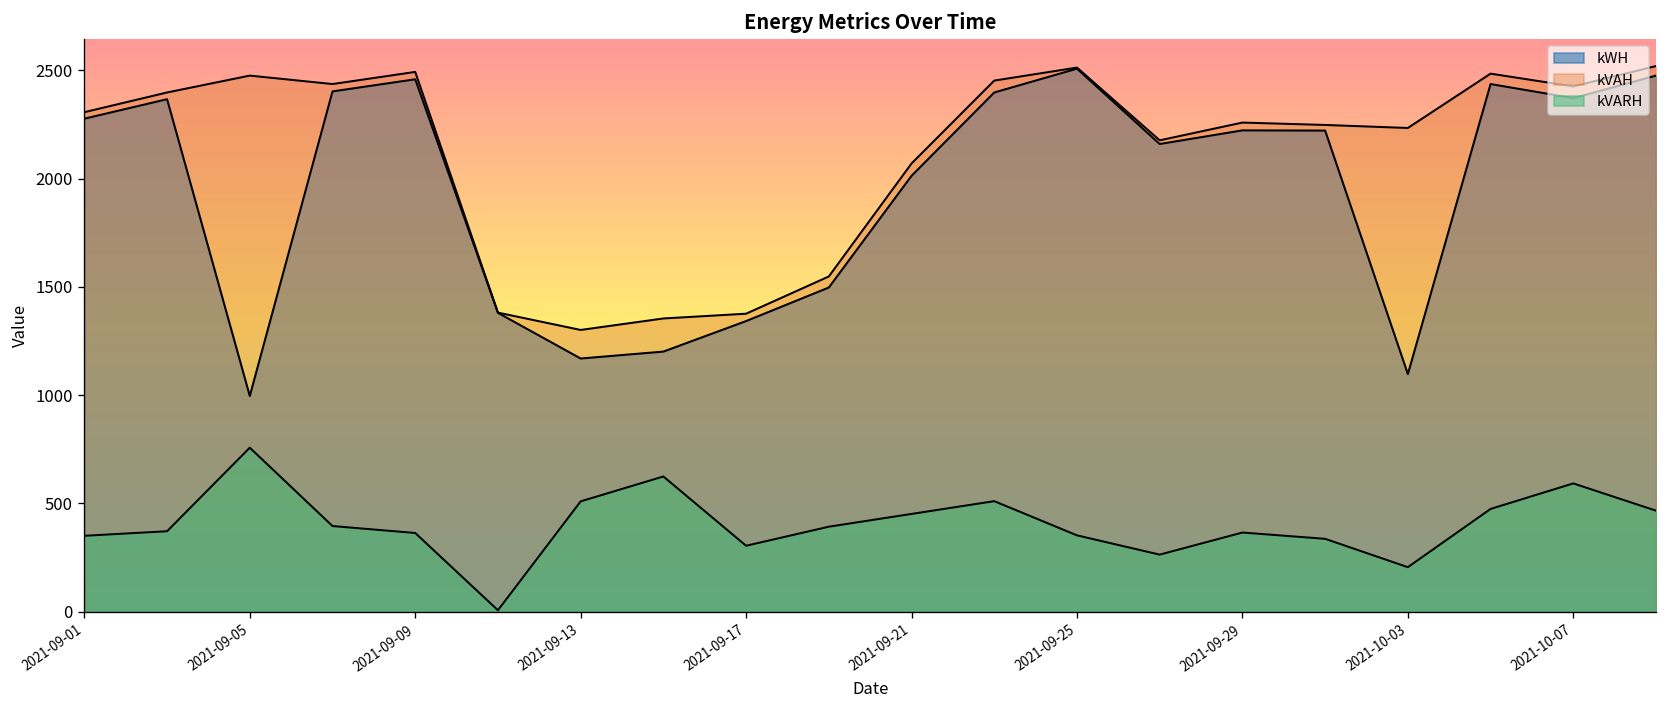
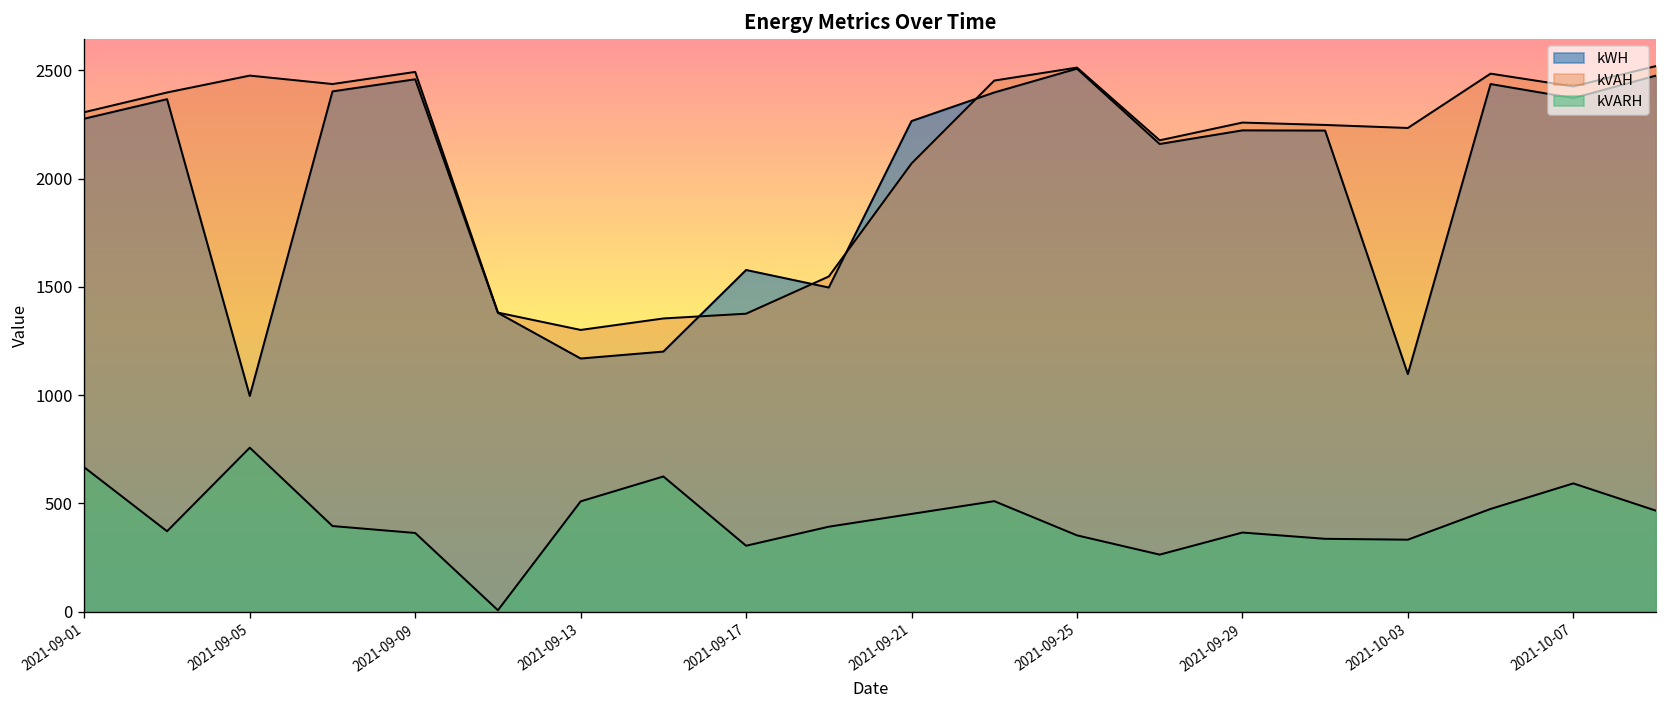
kVARH, 2021-09-01: 350 -> 670
kWH, 2021-09-17: 1340 -> 1580
kWH, 2021-09-21: 2010 -> 2270
kVARH, 2021-10-03: 210 -> 330
